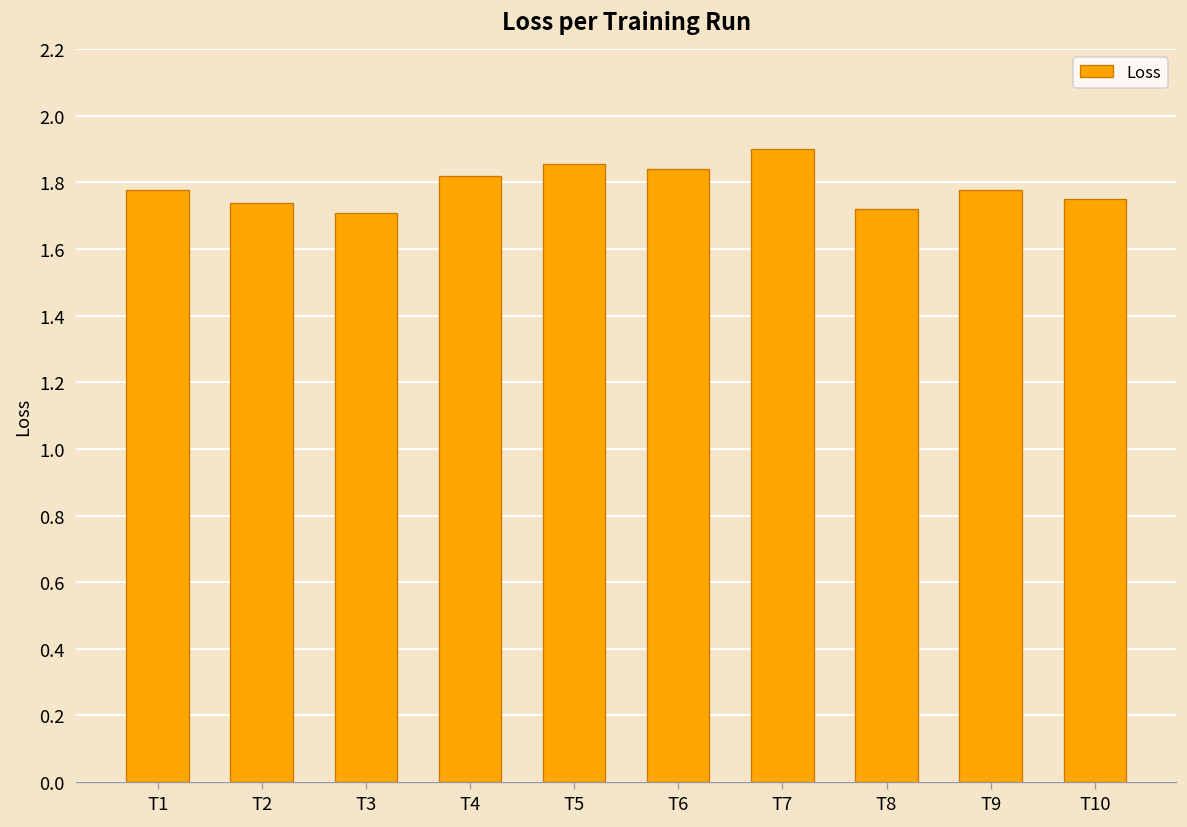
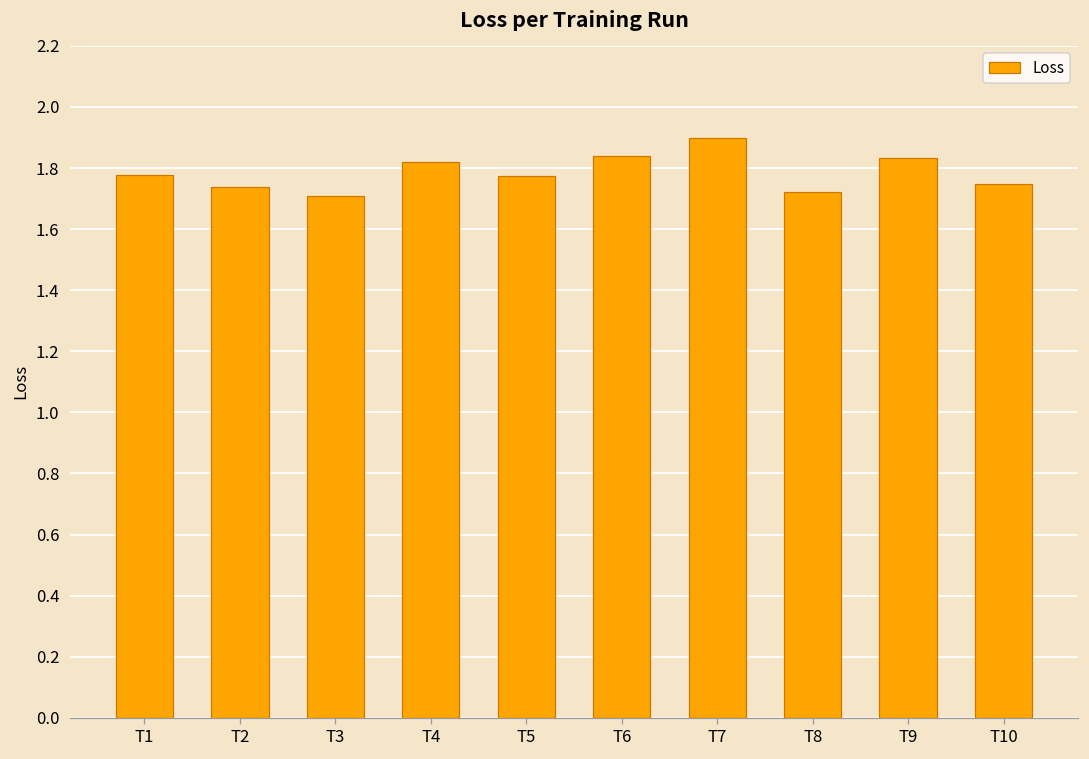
T5: 1.86 -> 1.77
T9: 1.78 -> 1.83
